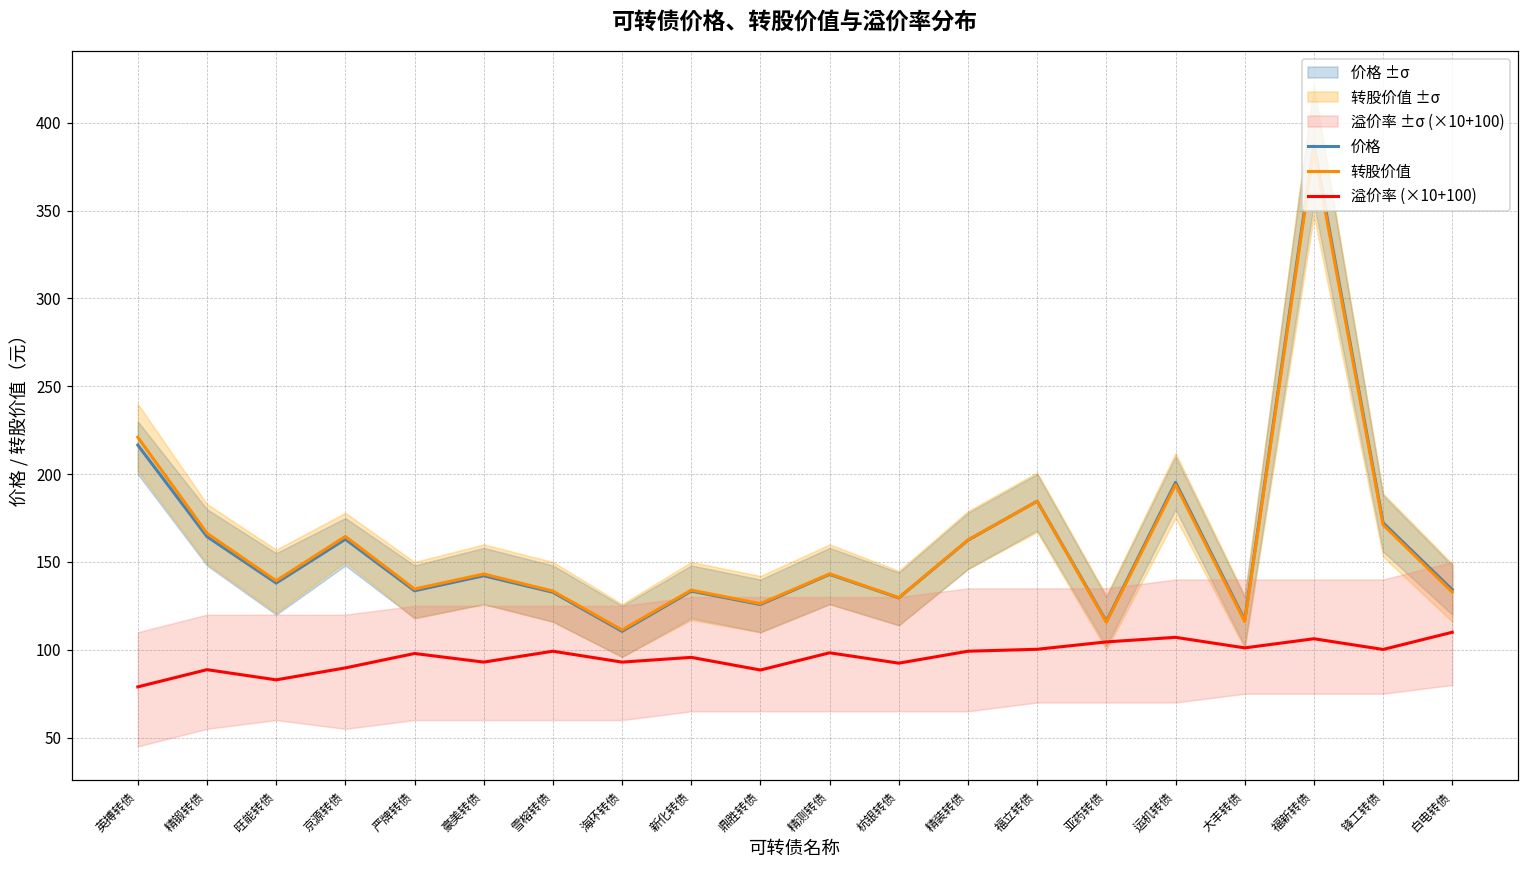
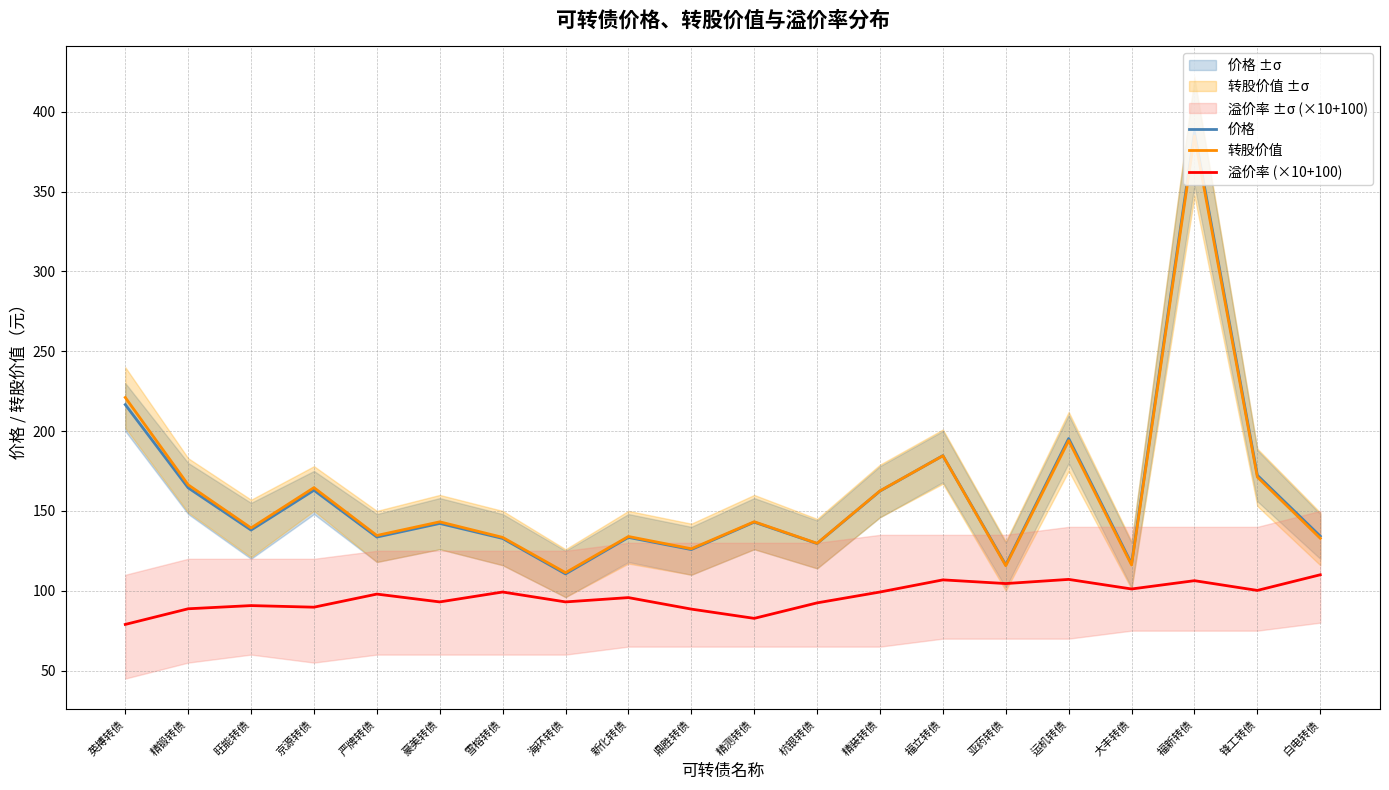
溢价率 (×10+100), 旺能转债: 83 -> 91
溢价率 (×10+100), 精测转债: 98 -> 83
溢价率 (×10+100), 福立转债: 100 -> 107
